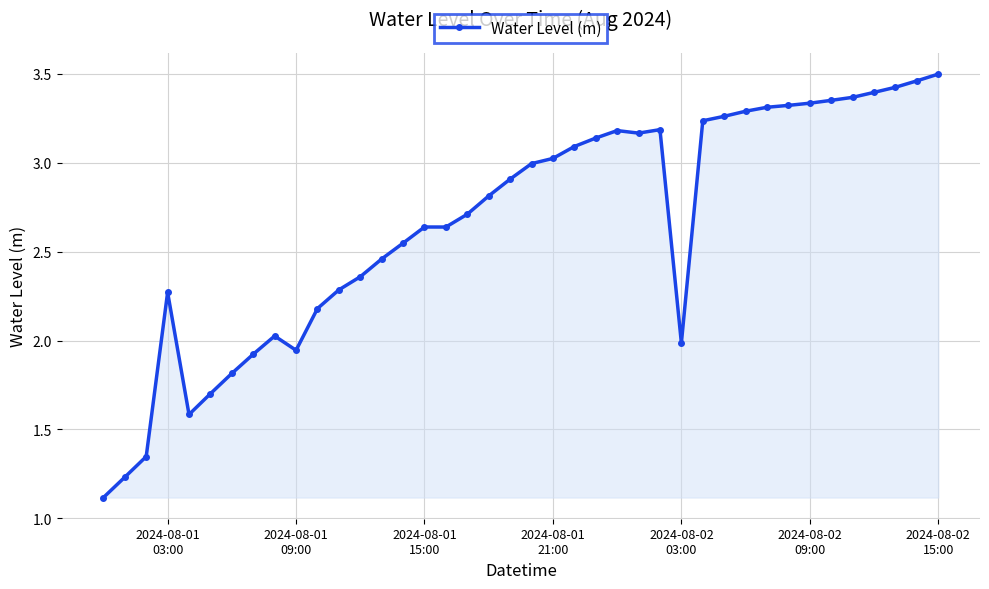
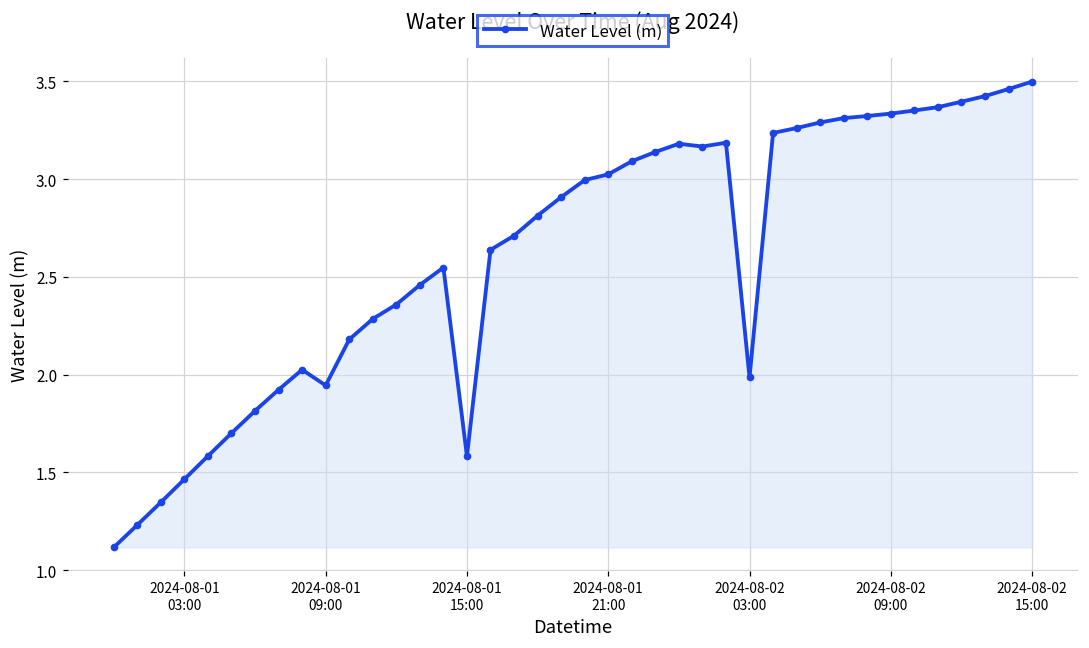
2024-08-01 03:00: 2.27 -> 1.47
2024-08-01 15:00: 2.64 -> 1.58
